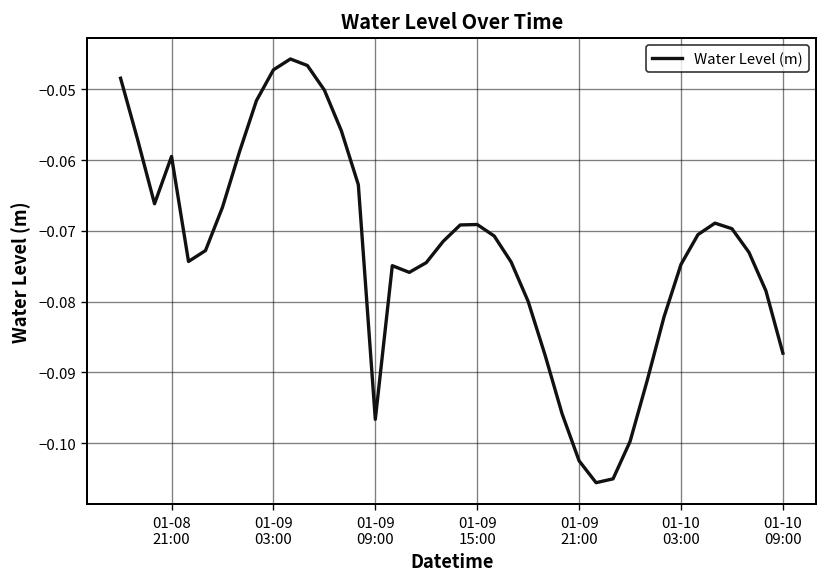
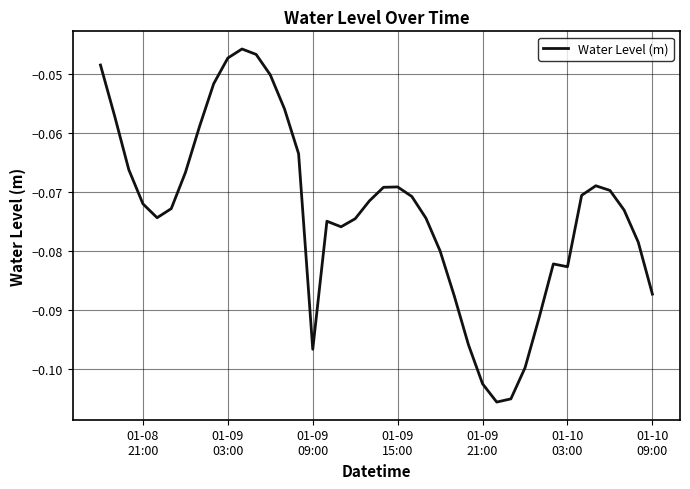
01-08 21:00: -0.059 -> -0.072
01-10 03:00: -0.075 -> -0.083
